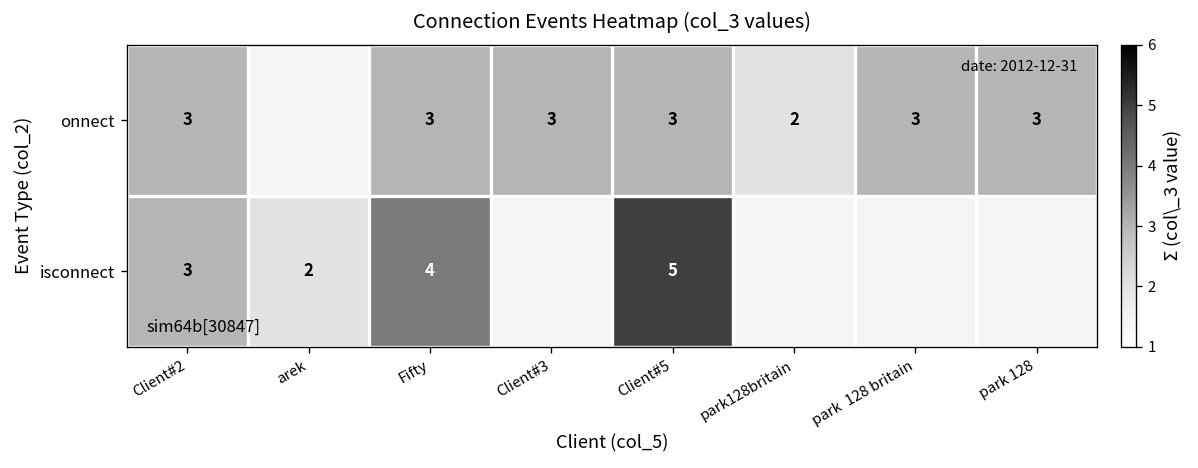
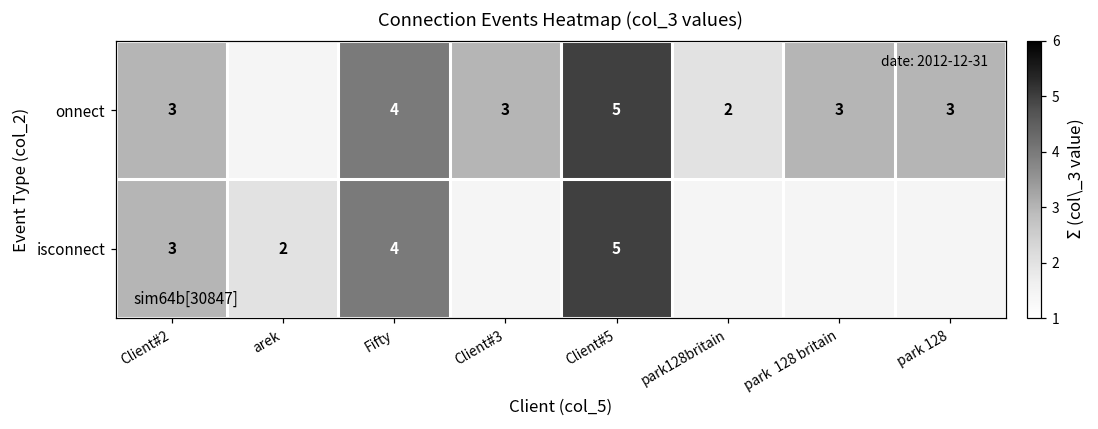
onnect, Fifty: 3 -> 4
onnect, Client#5: 3 -> 5
